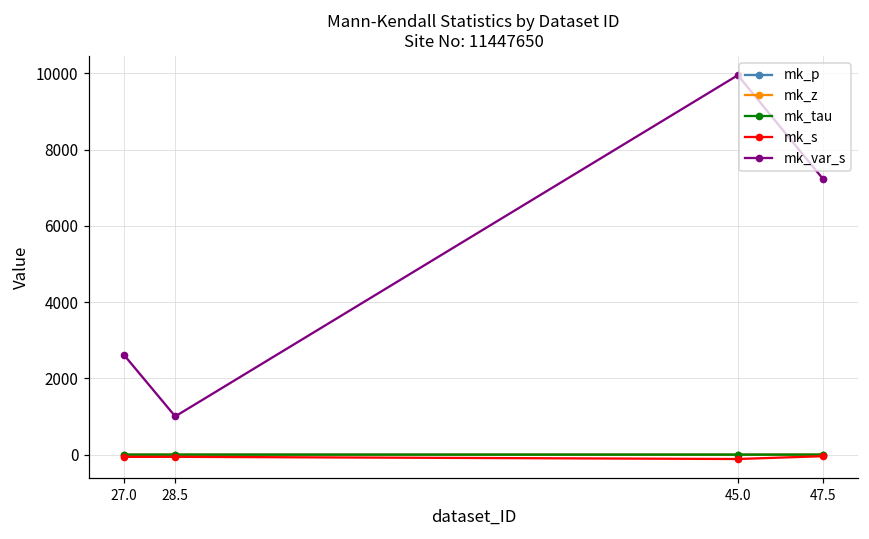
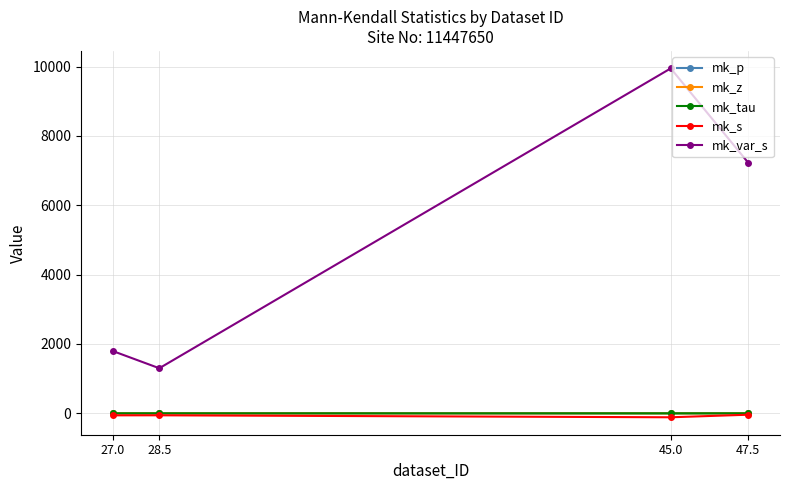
mk_var_s, 27.0: 2600 -> 1800
mk_var_s, 28.5: 1000 -> 1300
